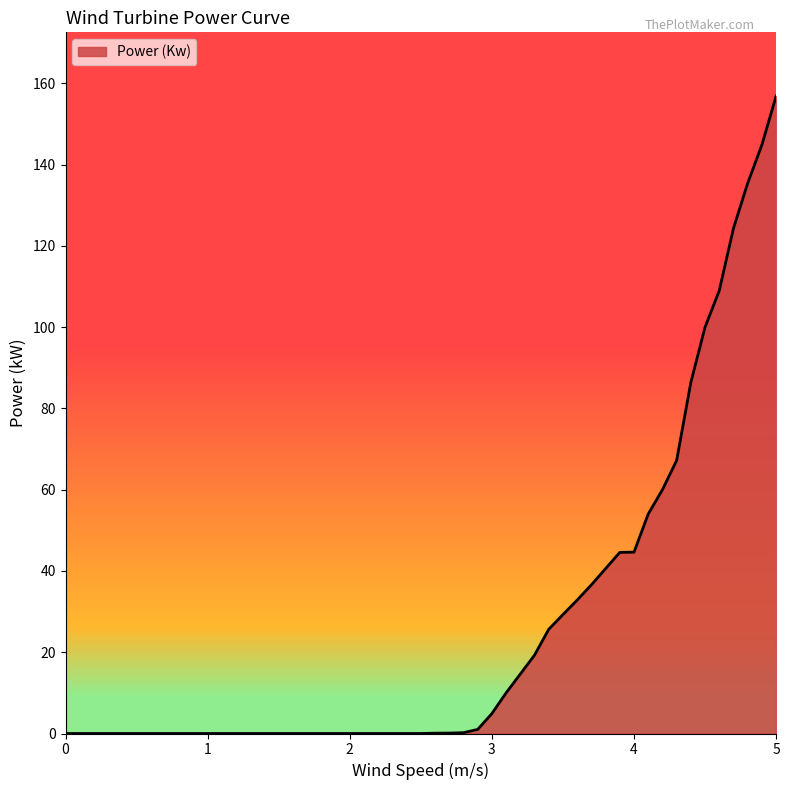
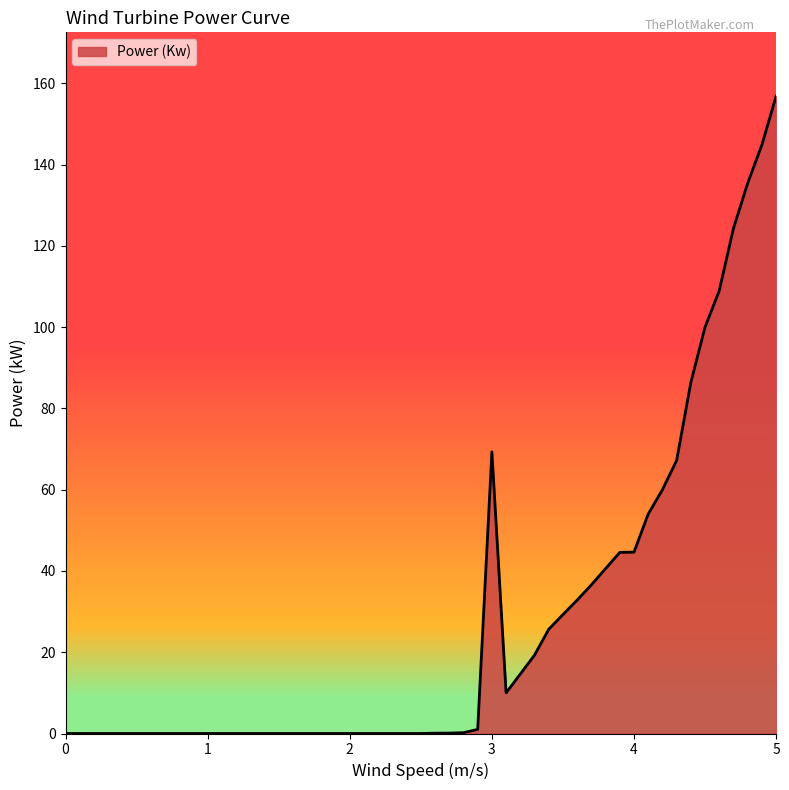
3: 5 -> 69
